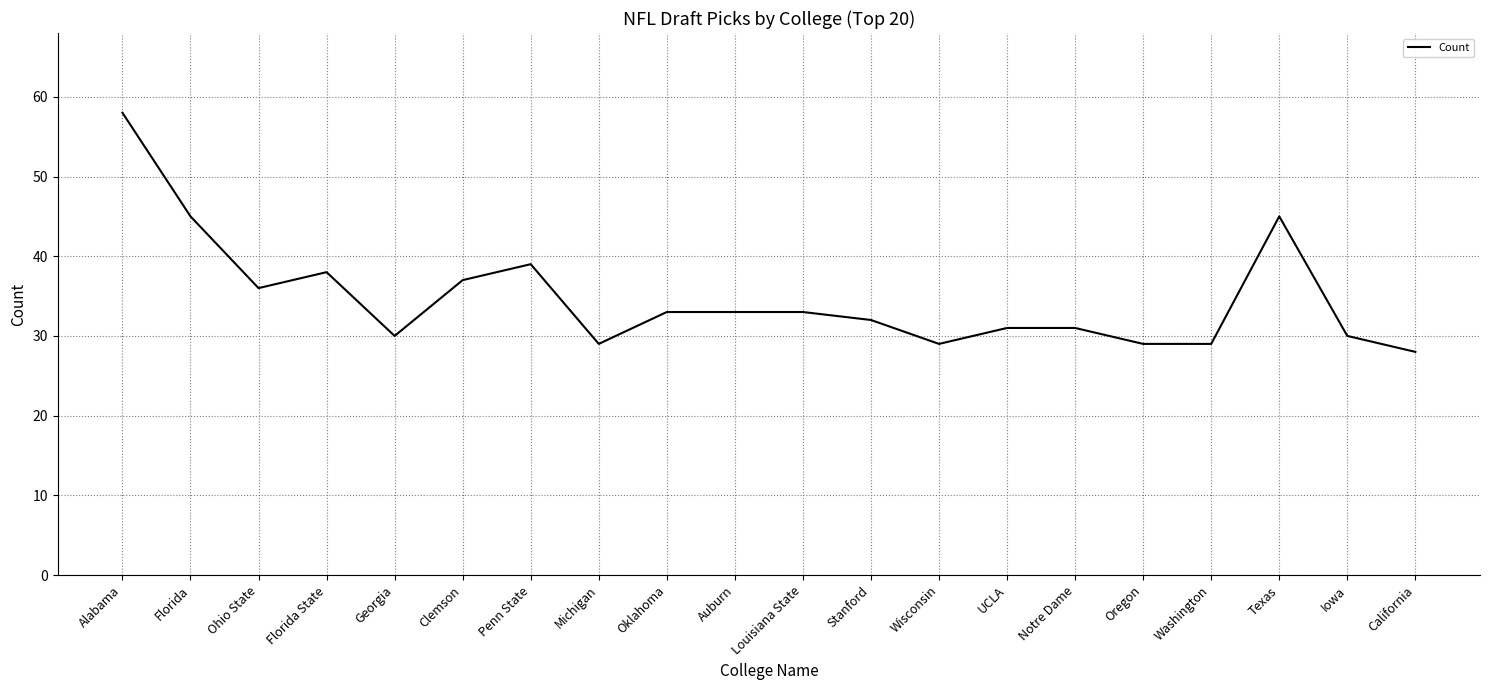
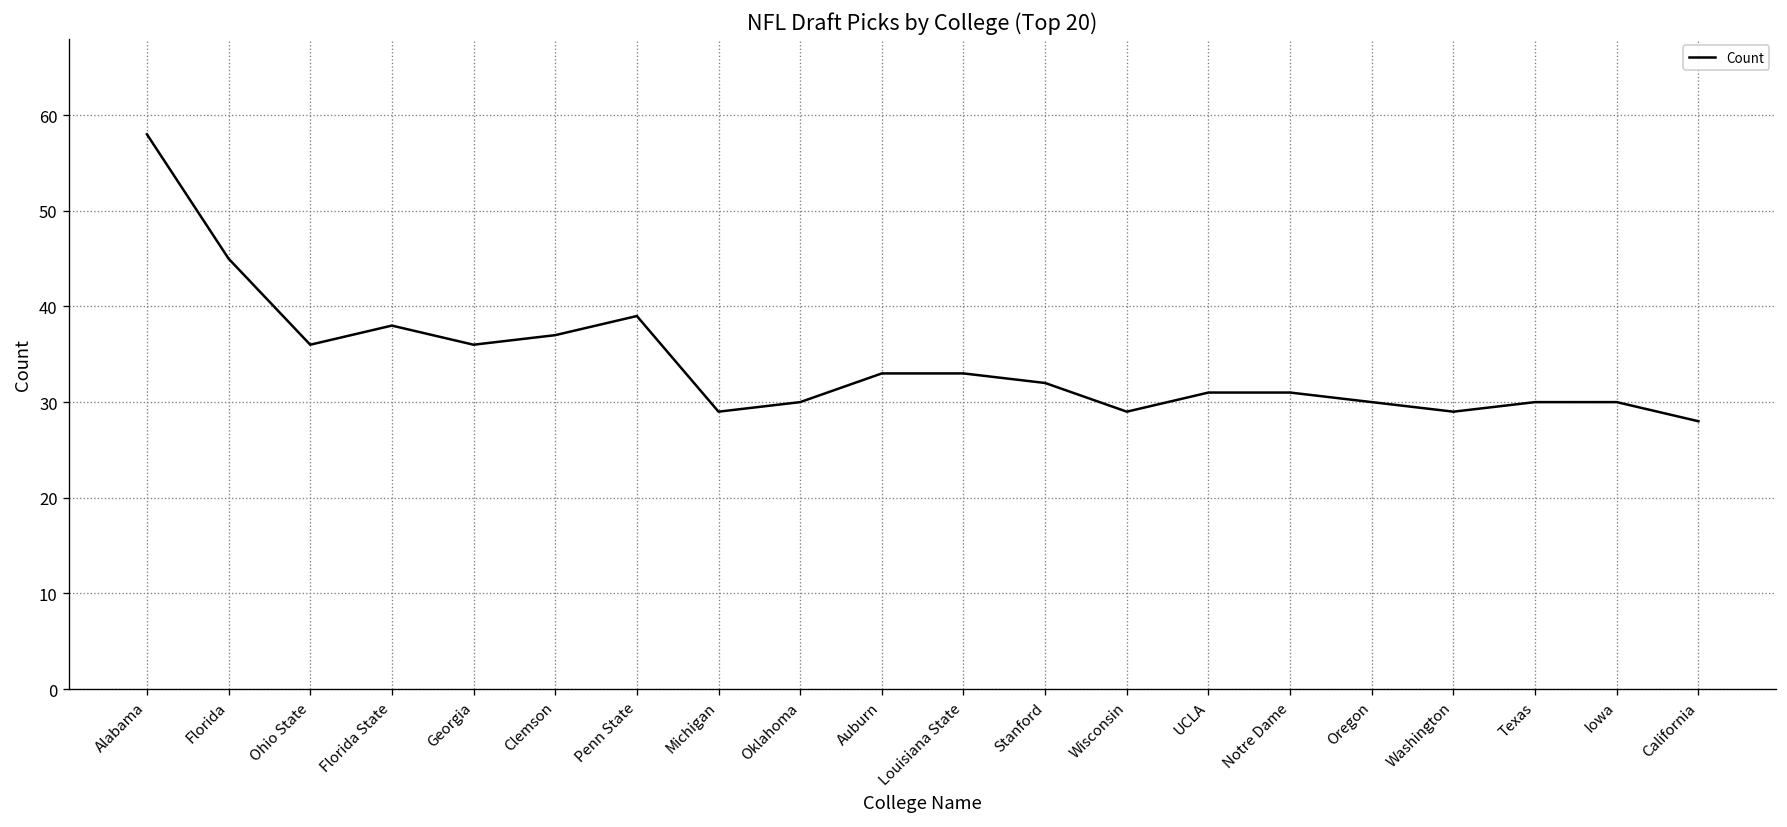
Georgia: 30 -> 36
Oklahoma: 33 -> 30
Oregon: 29 -> 30
Texas: 45 -> 30
